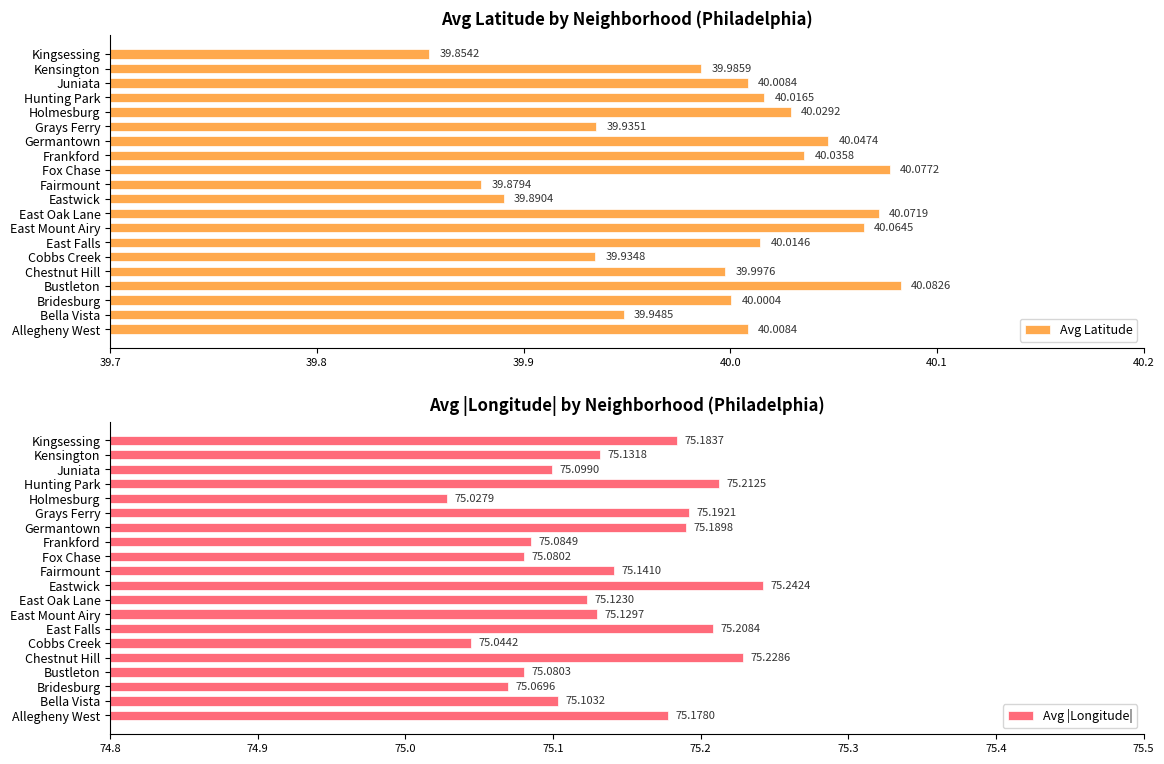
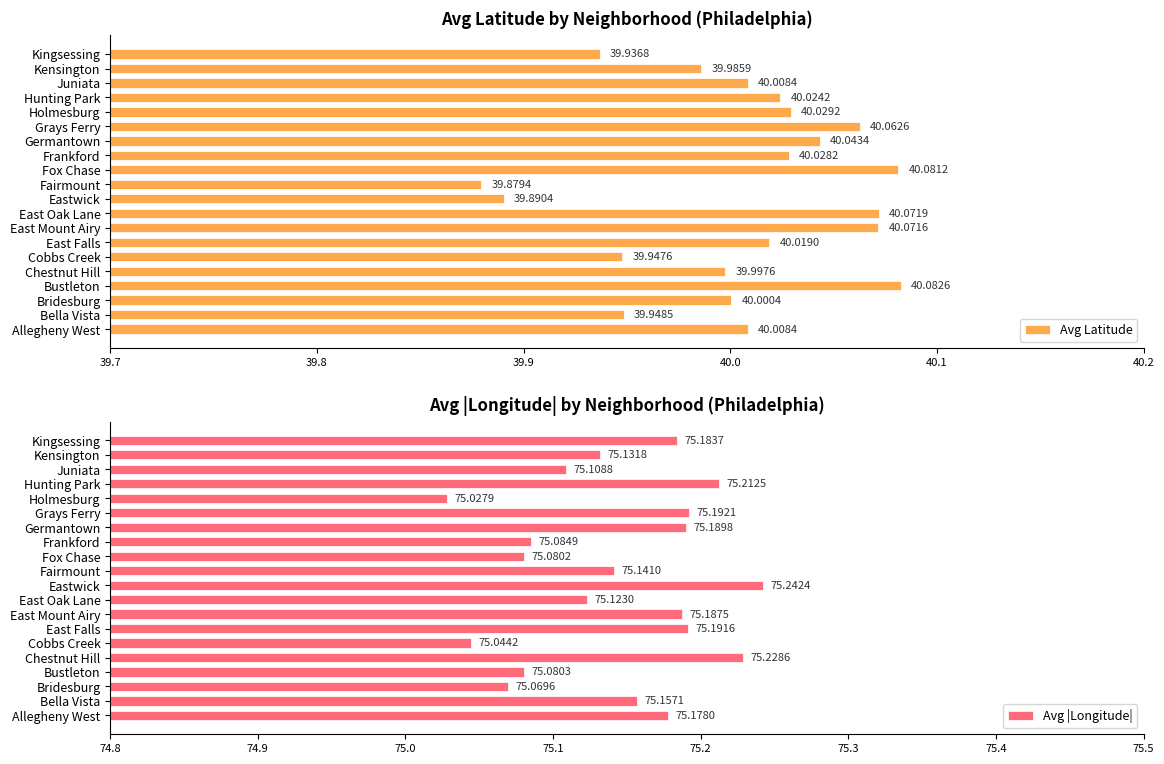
Avg Latitude by Neighborhood (Philadelphia), Kingsessing: 39.8542 -> 39.9368
Avg Latitude by Neighborhood (Philadelphia), Hunting Park: 40.0165 -> 40.0242
Avg Latitude by Neighborhood (Philadelphia), Grays Ferry: 39.9351 -> 40.0626
Avg Latitude by Neighborhood (Philadelphia), Germantown: 40.0474 -> 40.0434
Avg Latitude by Neighborhood (Philadelphia), Frankford: 40.0358 -> 40.0282
Avg Latitude by Neighborhood (Philadelphia), Fox Chase: 40.0772 -> 40.0812
Avg Latitude by Neighborhood (Philadelphia), East Mount Airy: 40.0645 -> 40.0716
Avg Latitude by Neighborhood (Philadelphia), East Falls: 40.0146 -> 40.0190
Avg Latitude by Neighborhood (Philadelphia), Cobbs Creek: 39.9348 -> 39.9476
Avg |Longitude| by Neighborhood (Philadelphia), Juniata: 75.0990 -> 75.1088
Avg |Longitude| by Neighborhood (Philadelphia), East Mount Airy: 75.1297 -> 75.1875
Avg |Longitude| by Neighborhood (Philadelphia), East Falls: 75.2084 -> 75.1916
Avg |Longitude| by Neighborhood (Philadelphia), Bella Vista: 75.1032 -> 75.1571
